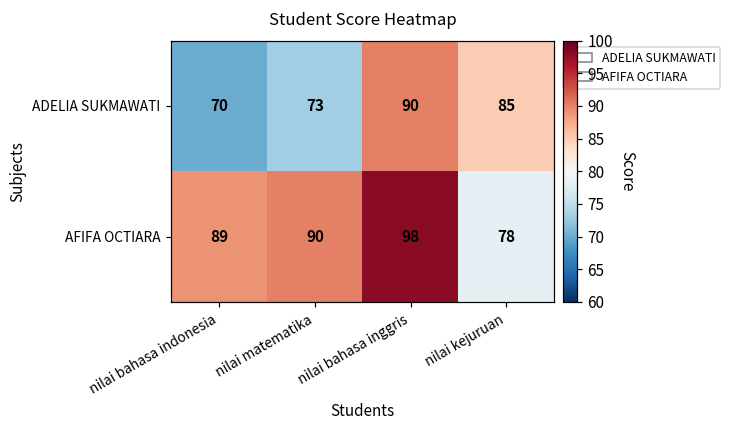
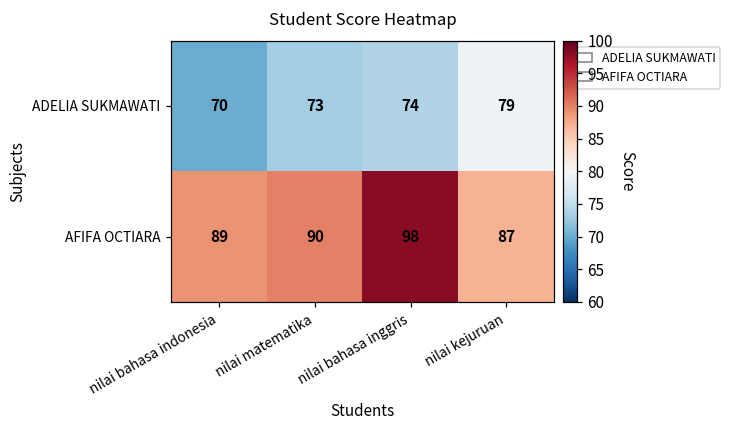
ADELIA SUKMAWATI, nilai bahasa inggris: 90 -> 74
ADELIA SUKMAWATI, nilai kejuruan: 85 -> 79
AFIFA OCTIARA, nilai kejuruan: 78 -> 87
